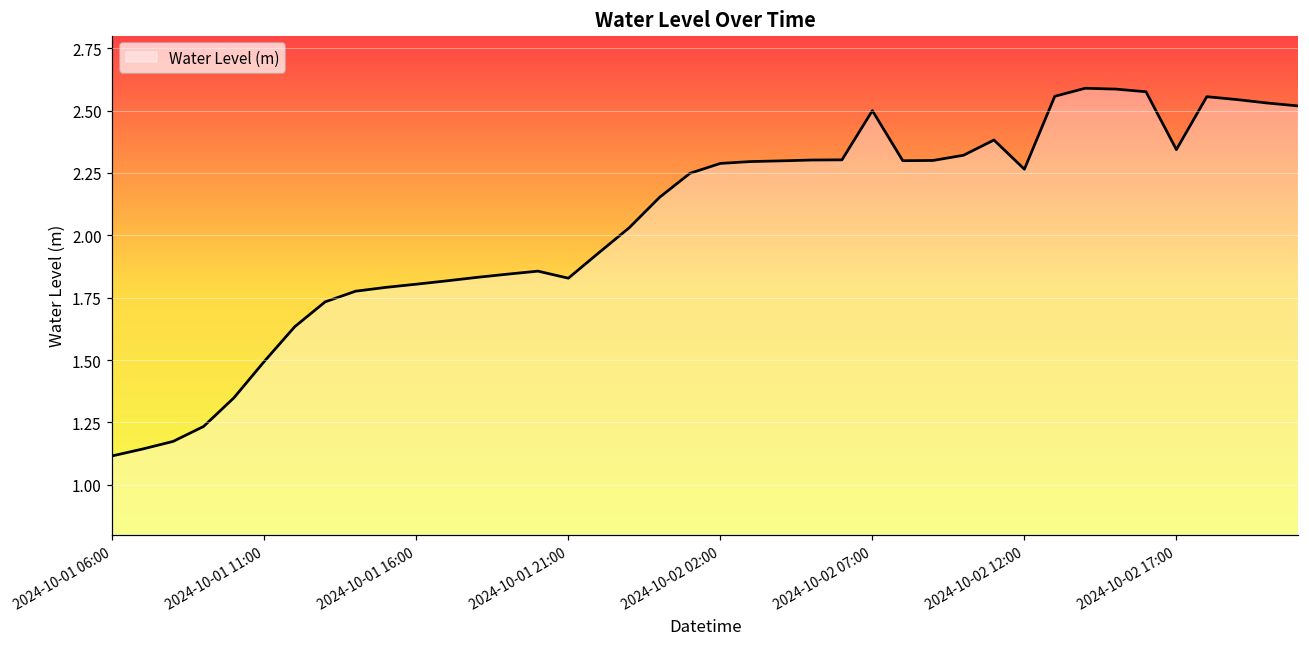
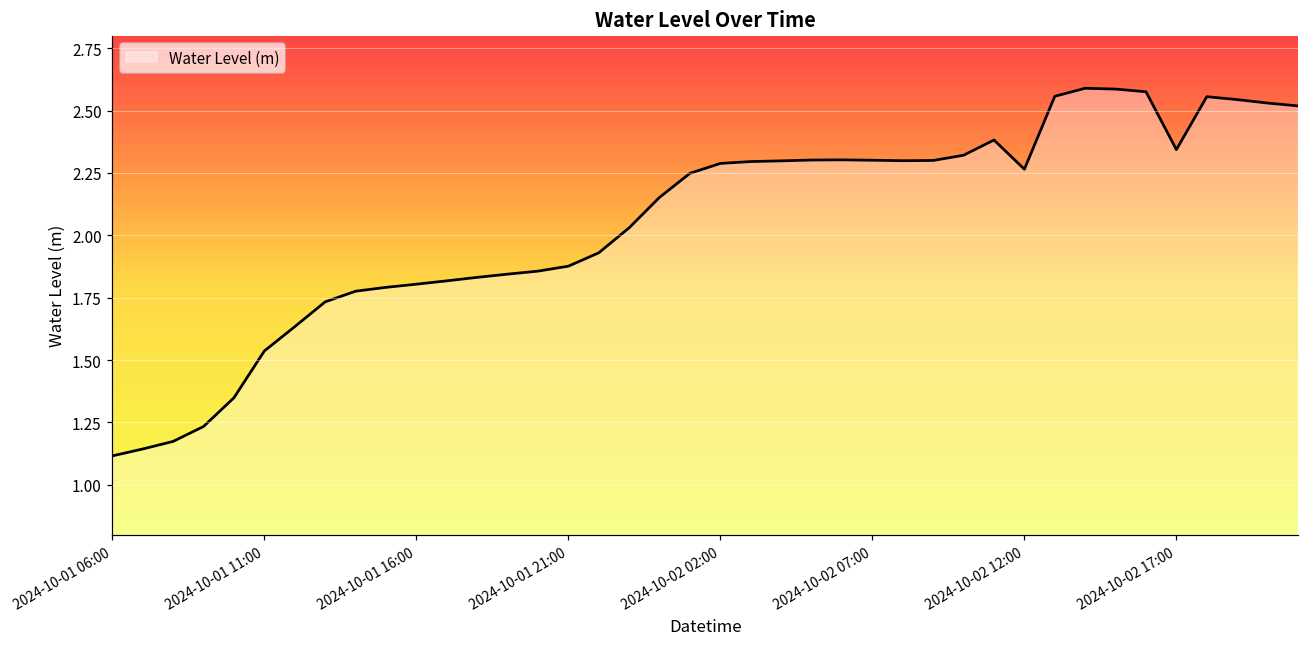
2024-10-01 11:00: 1.49 -> 1.54
2024-10-01 21:00: 1.83 -> 1.88
2024-10-02 07:00: 2.50 -> 2.30
